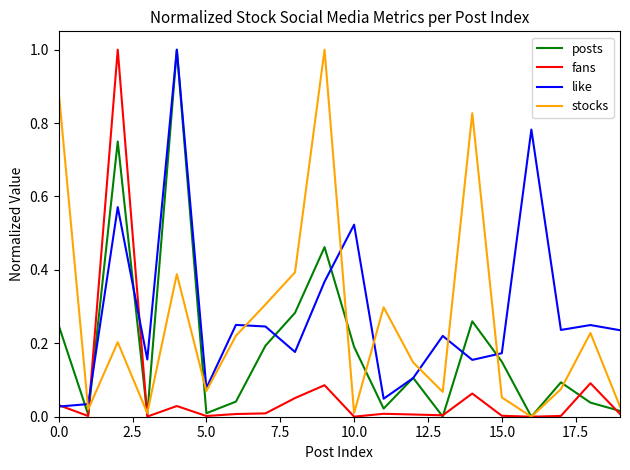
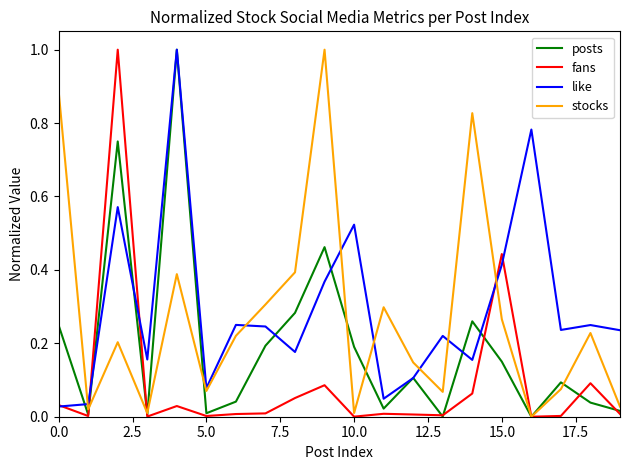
fans, 15.0: 0.00 -> 0.44
like, 15.0: 0.17 -> 0.41
stocks, 15.0: 0.05 -> 0.27
